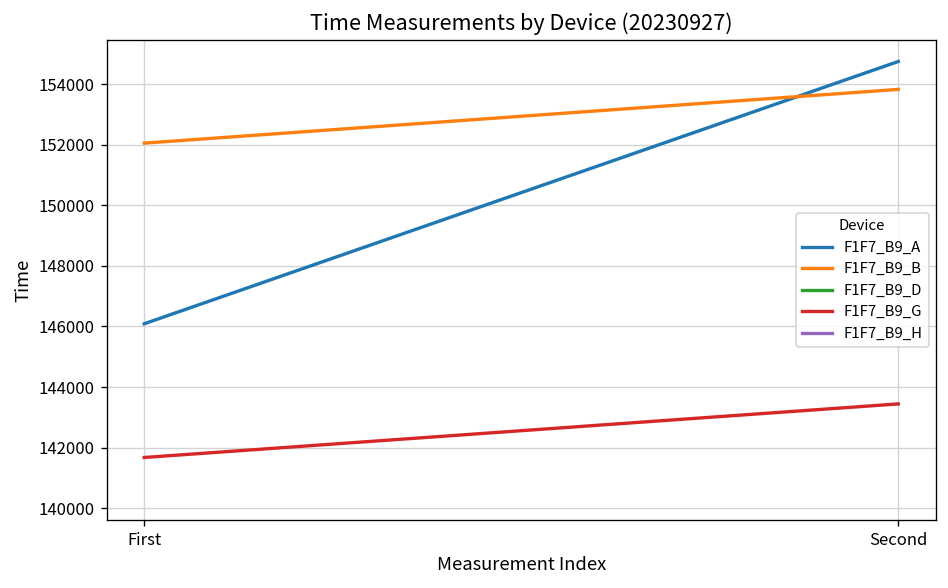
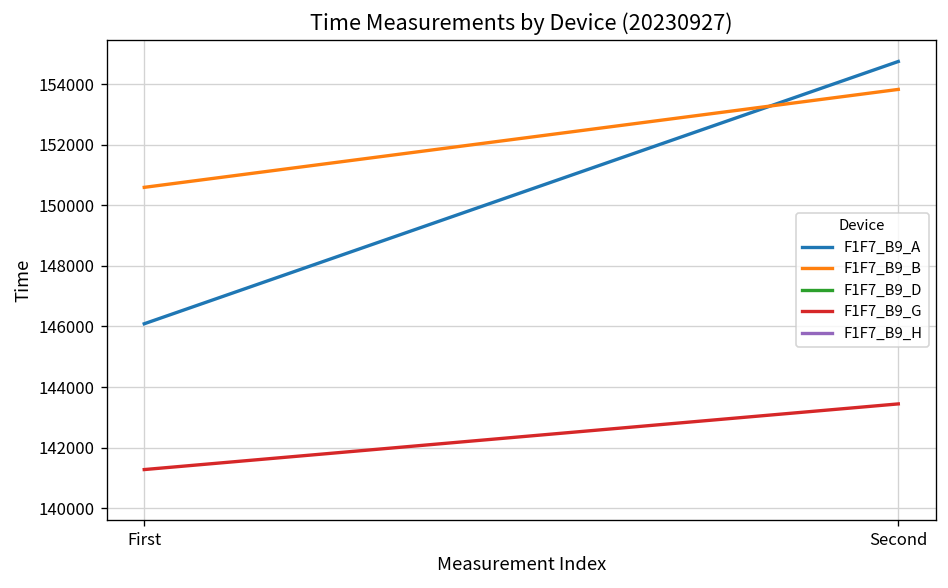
F1F7_B9_B, First: 152100 -> 150600
F1F7_B9_G, First: 141700 -> 141300
